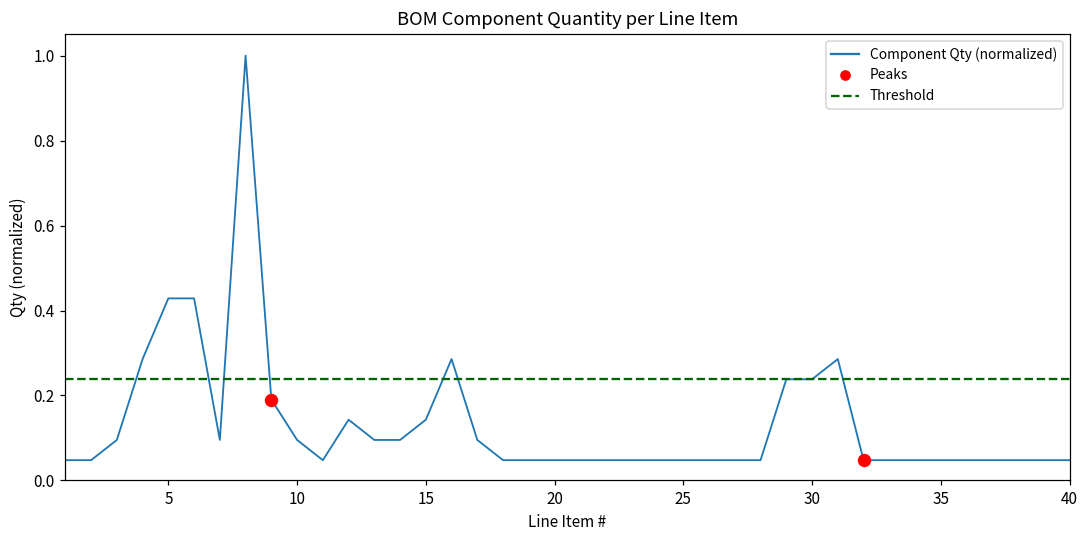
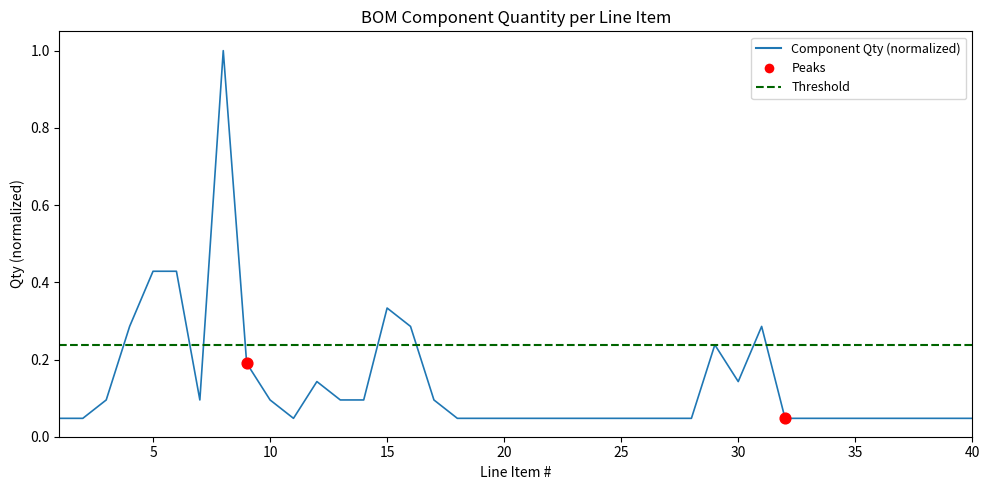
Component Qty (normalized), 15: 0.14 -> 0.33
Component Qty (normalized), 30: 0.24 -> 0.14
